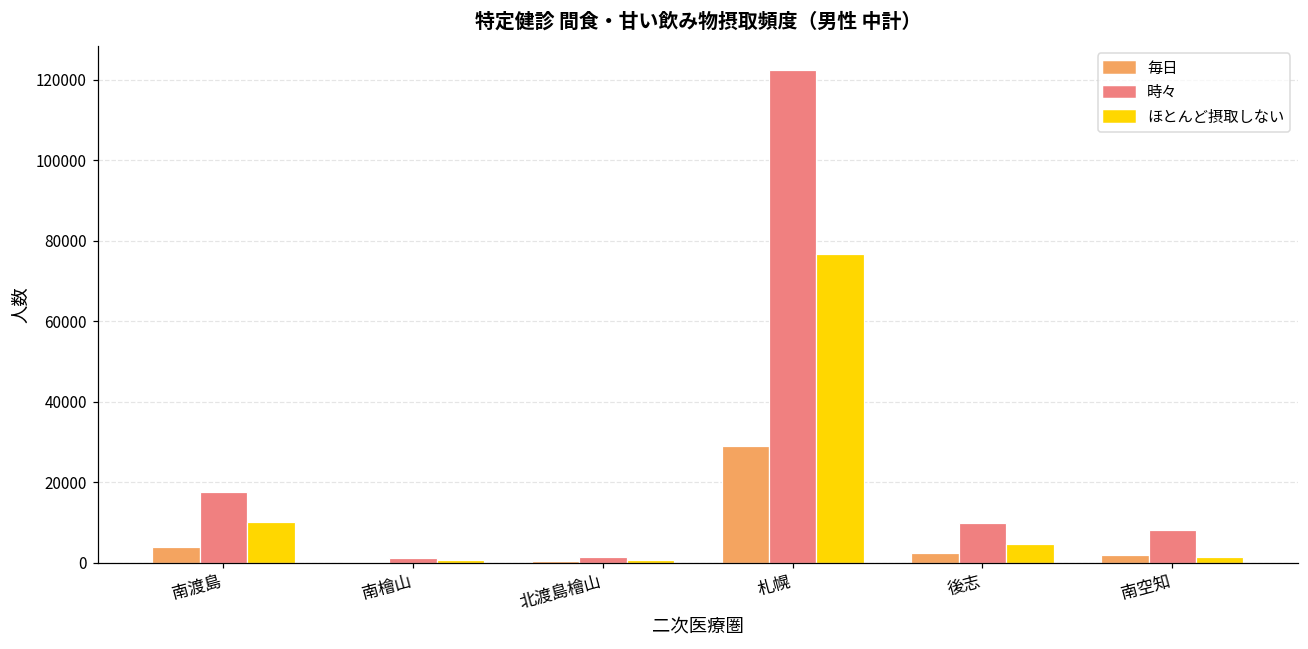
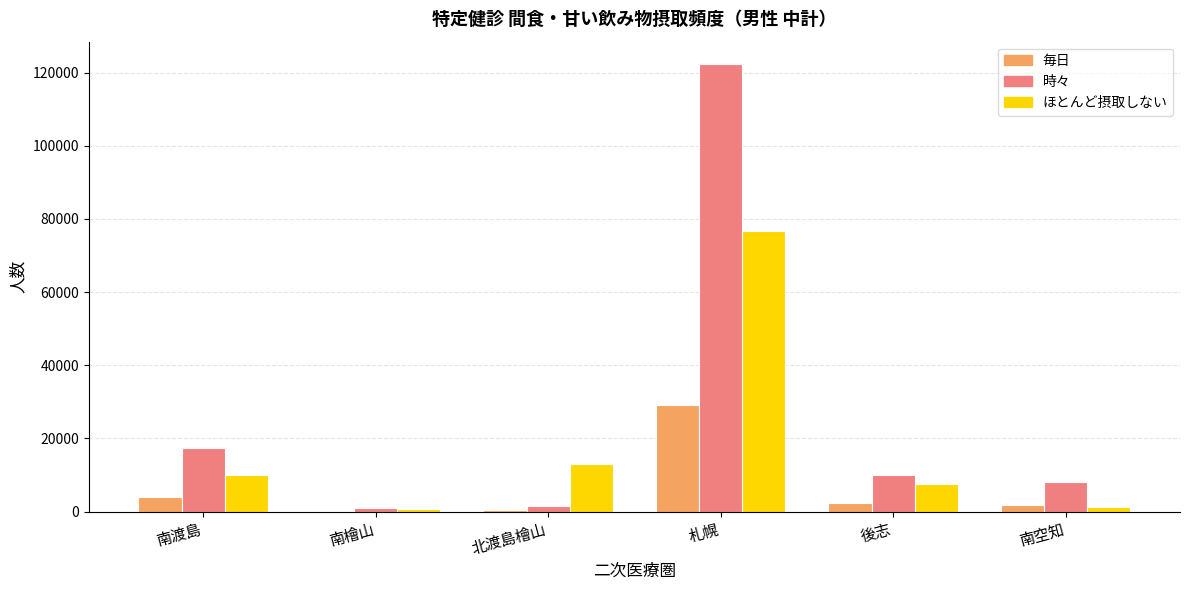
ほとんど摂取しない, 北渡島檜山: 1000 -> 13000
ほとんど摂取しない, 後志: 5000 -> 8000
